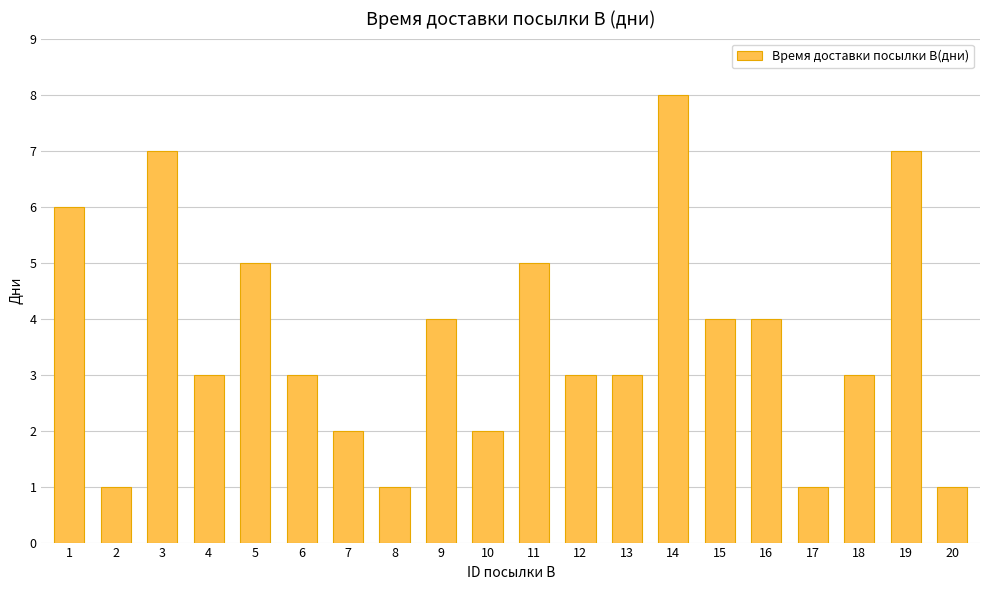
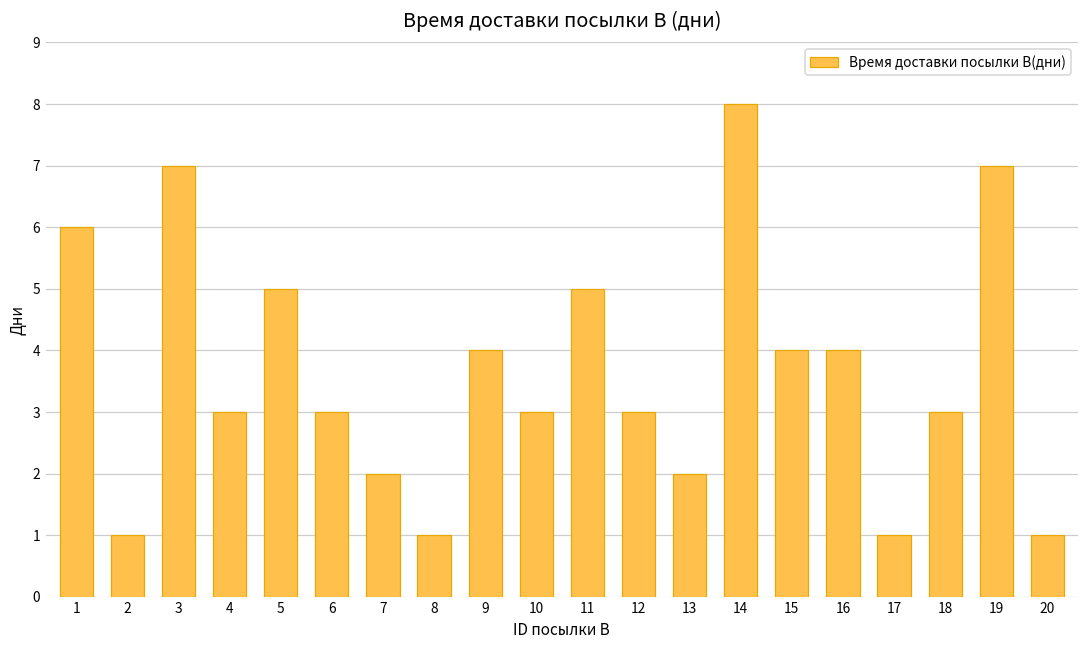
10: 2 -> 3
13: 3 -> 2
